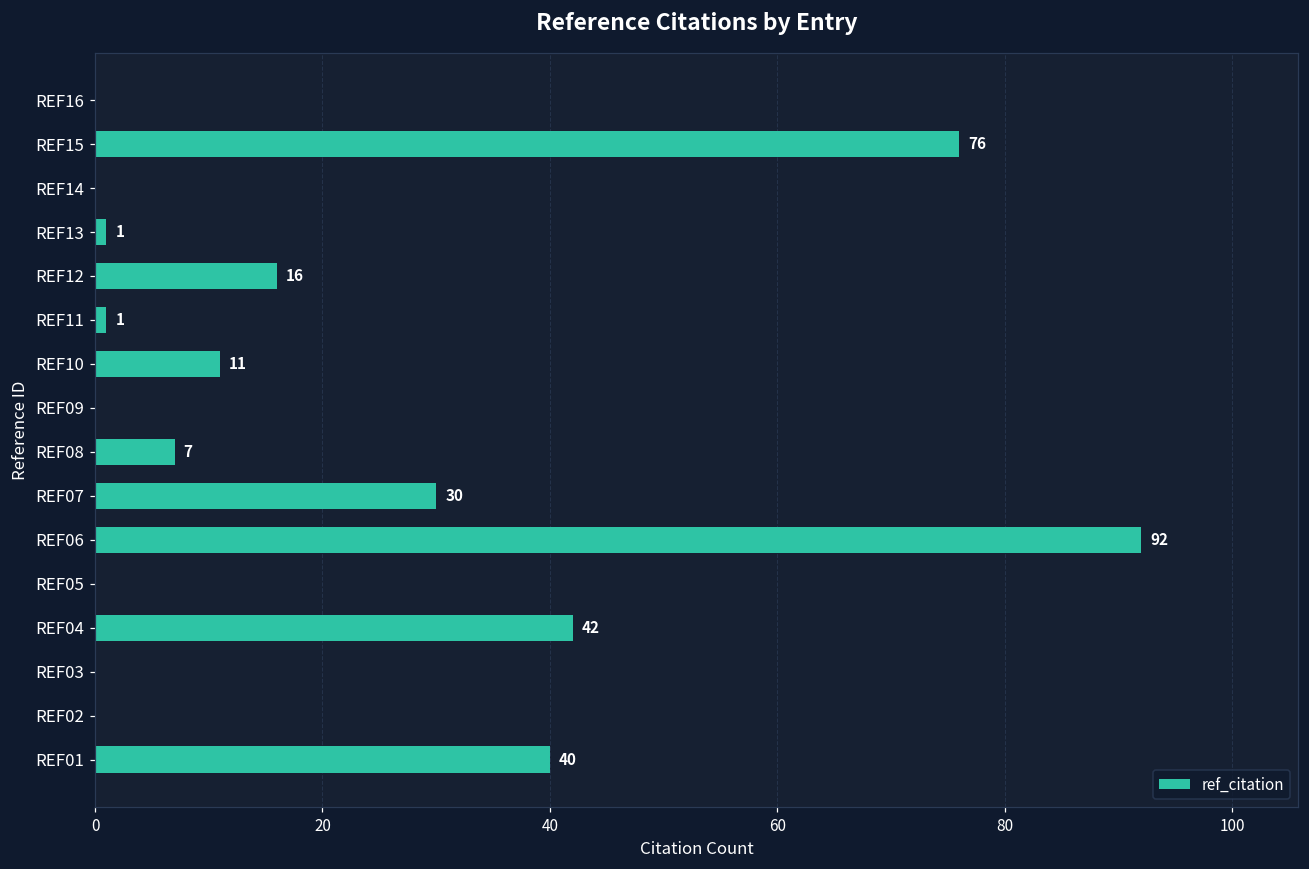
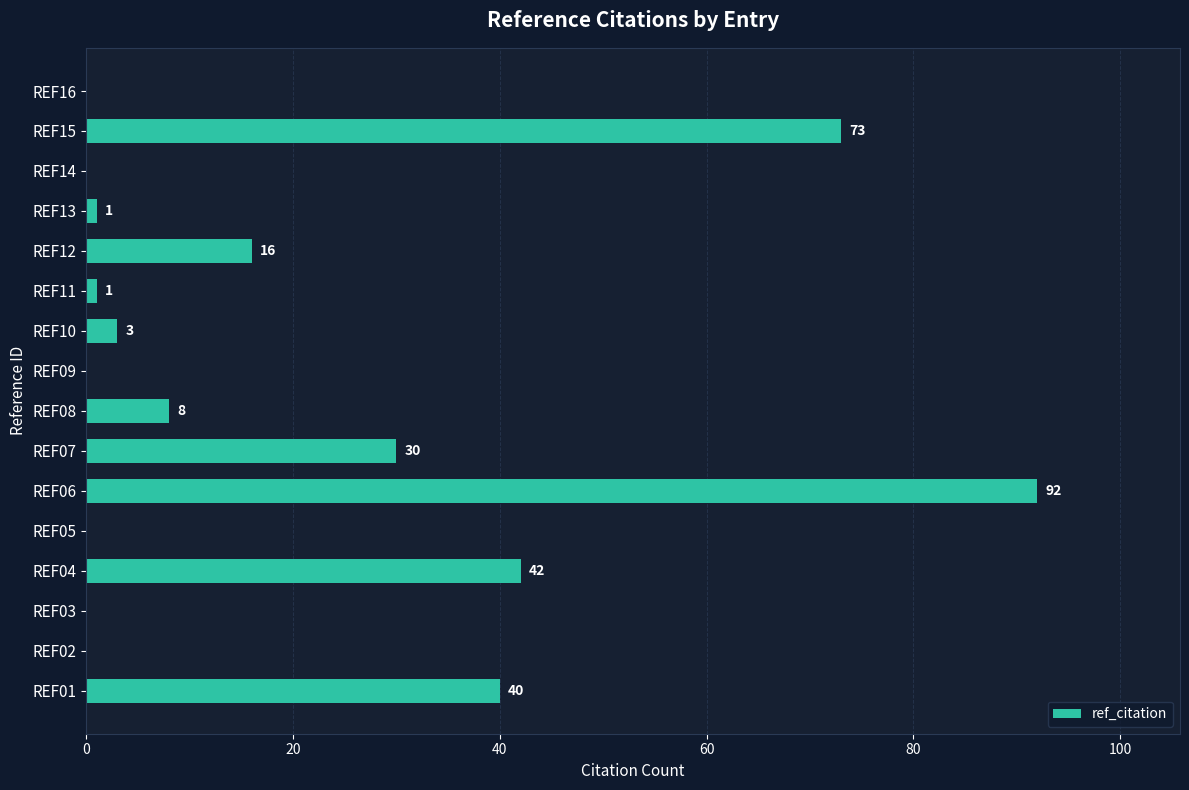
REF15: 76 -> 73
REF10: 11 -> 3
REF08: 7 -> 8
